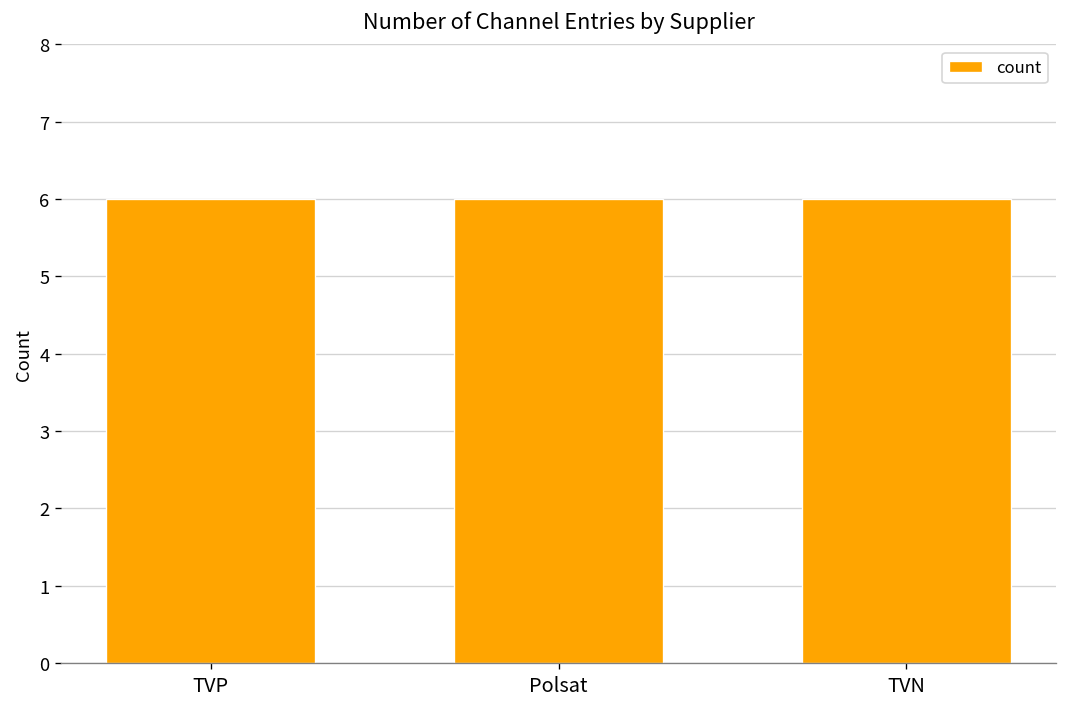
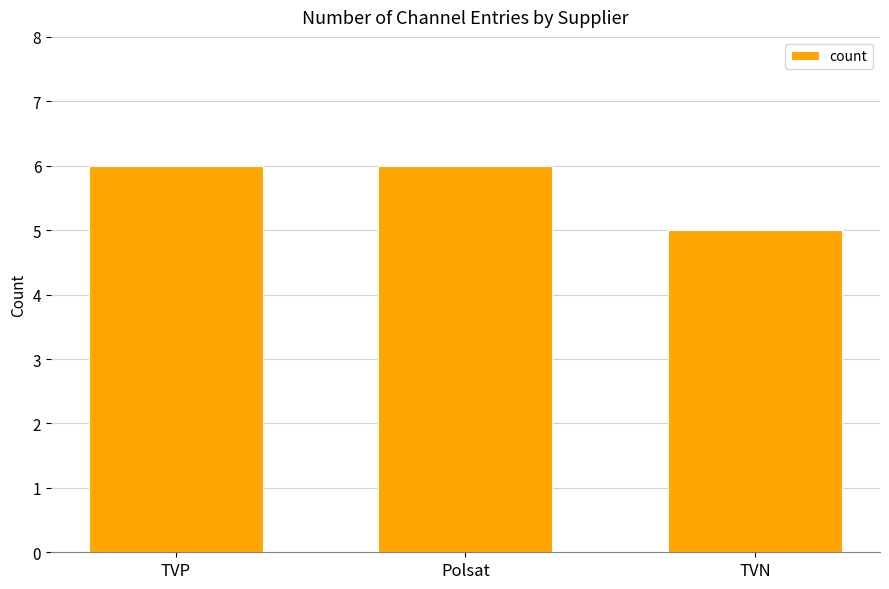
TVN: 6 -> 5
